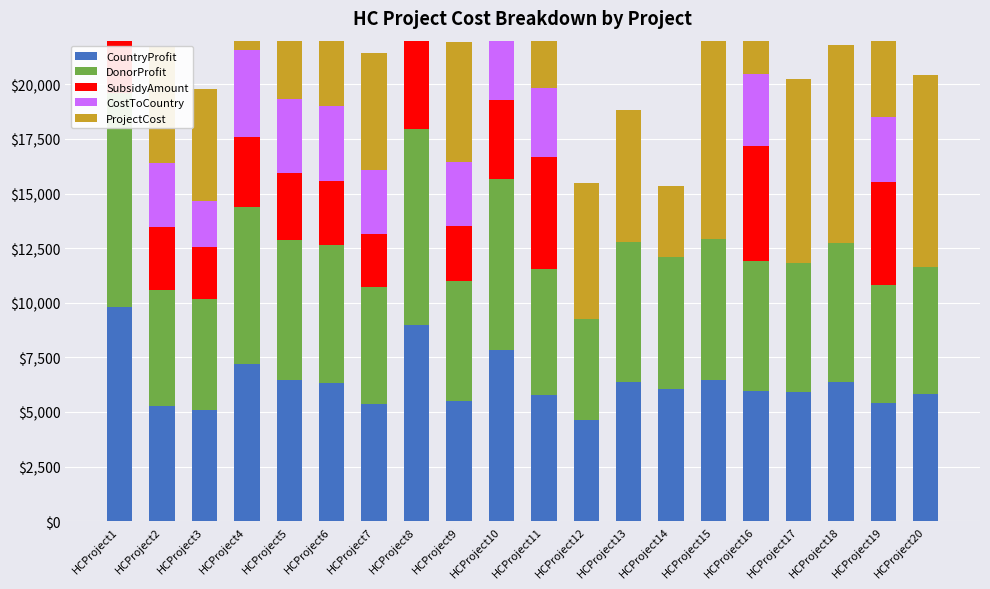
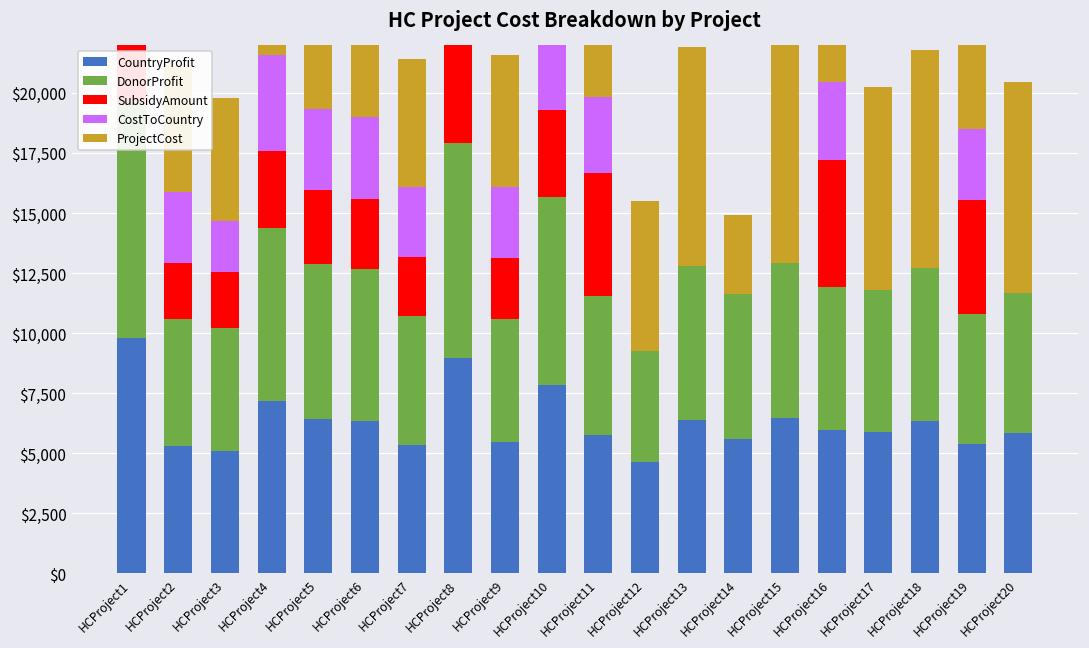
SubsidyAmount, HCProject2: $2,900 -> $2,400
DonorProfit, HCProject9: $5,500 -> $5,100
ProjectCost, HCProject13: $6,000 -> $9,100
CountryProfit, HCProject14: $6,000 -> $5,600
